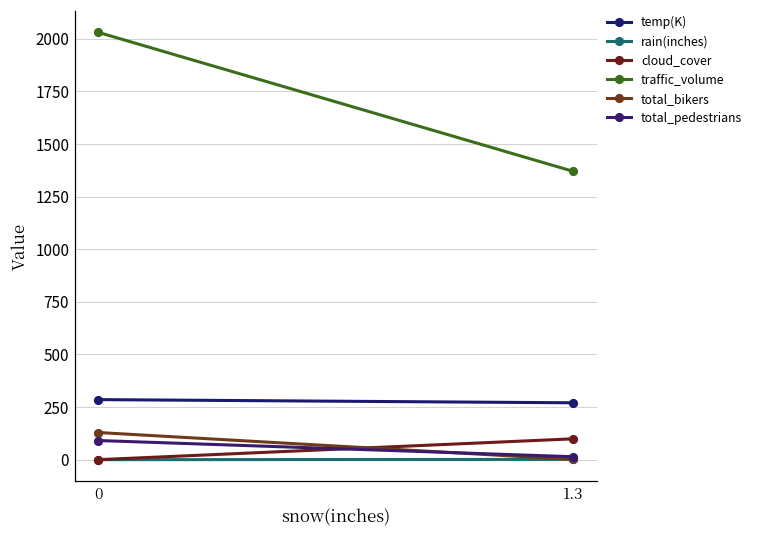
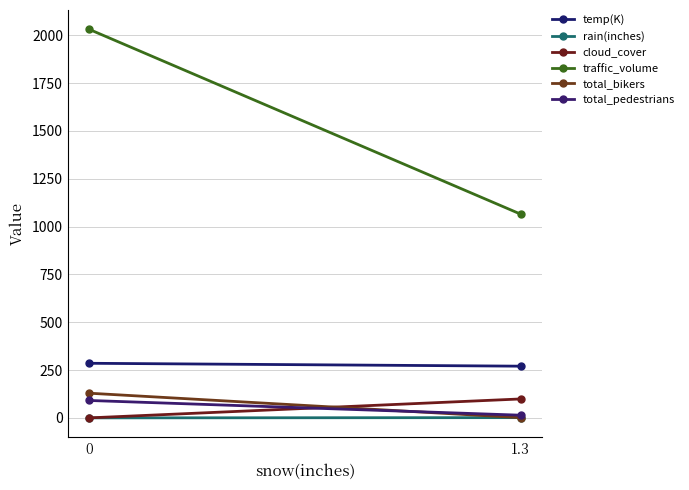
traffic_volume, 1.3: 1370 -> 1070
